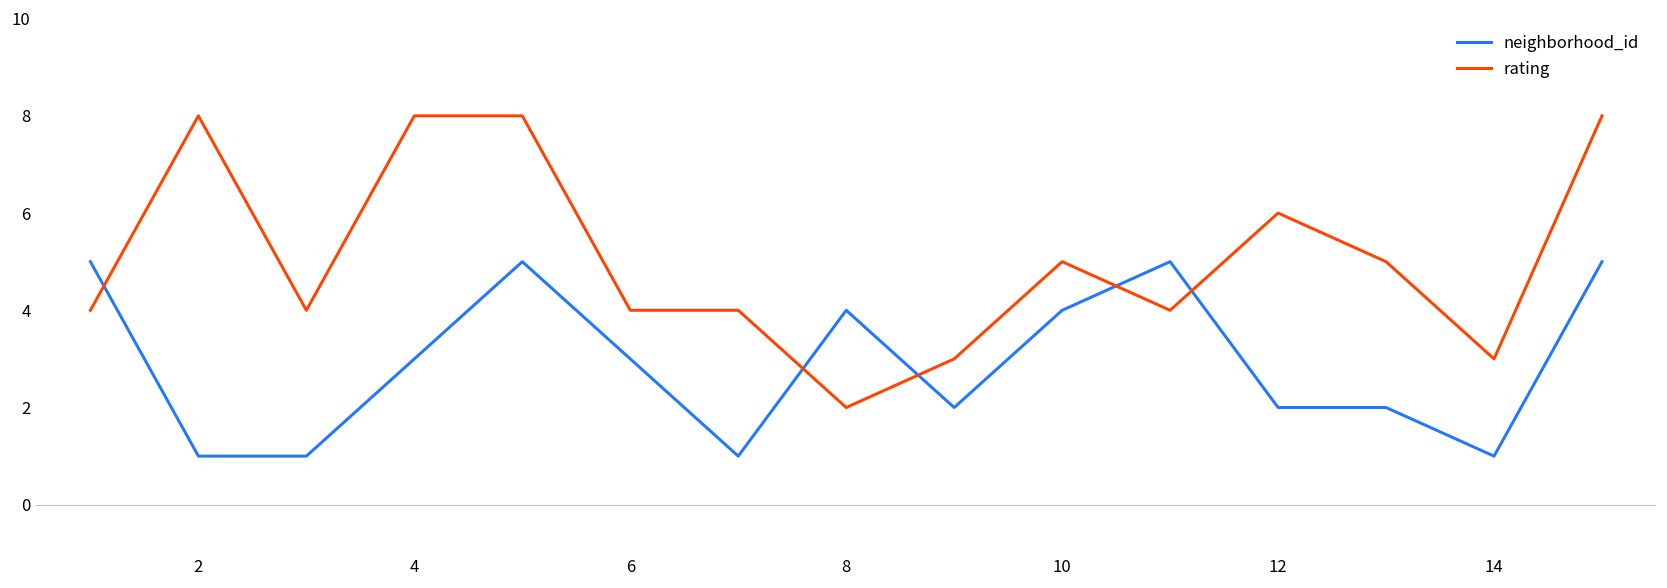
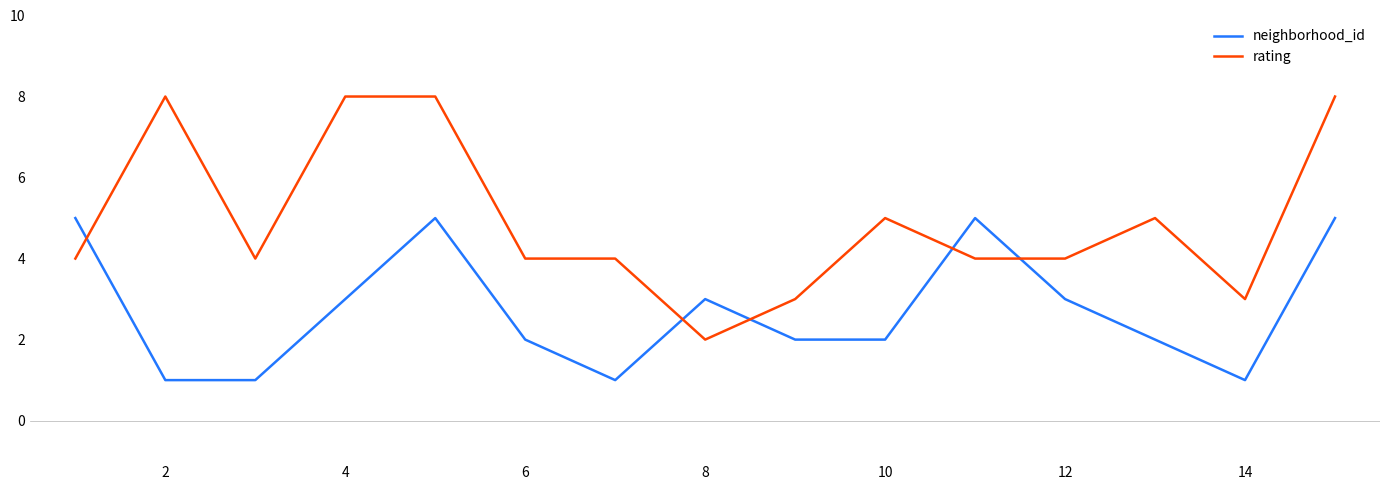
neighborhood_id, 6: 3 -> 2
neighborhood_id, 8: 4 -> 3
neighborhood_id, 10: 4 -> 2
neighborhood_id, 12: 2 -> 3
rating, 12: 6 -> 4
